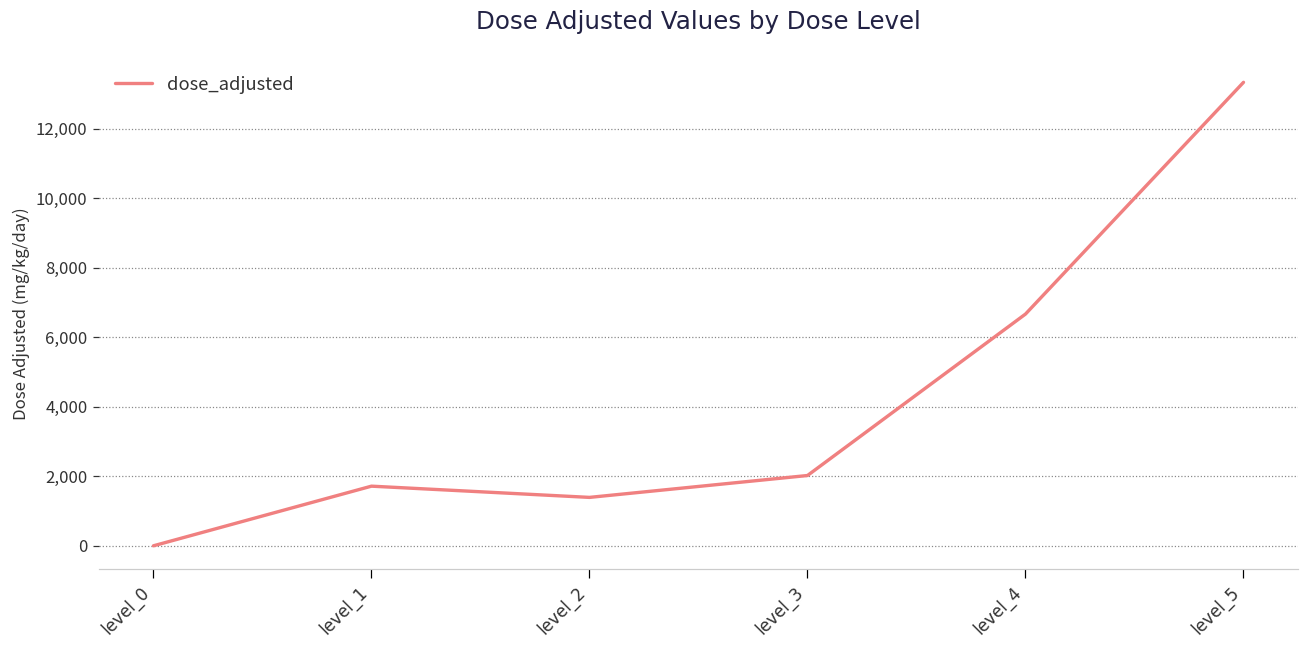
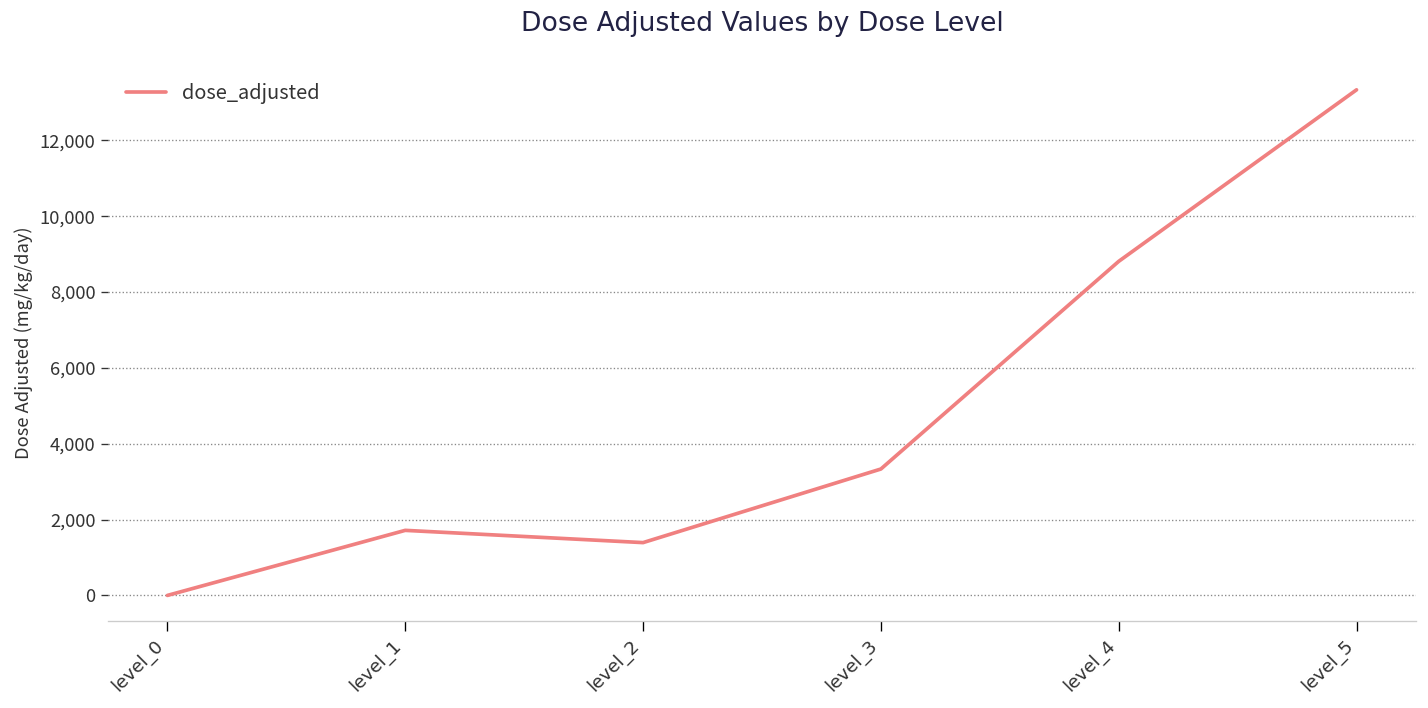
level_3: 2,000 -> 3,300
level_4: 6,700 -> 8,800
